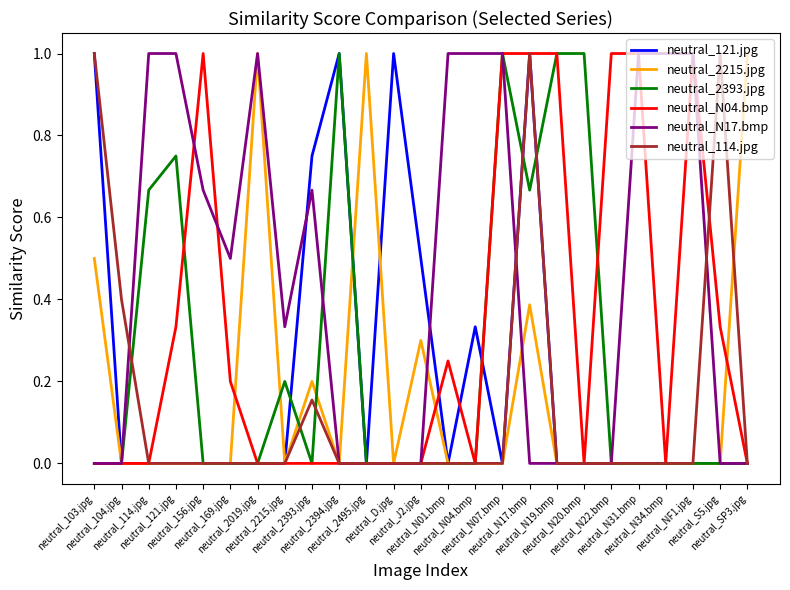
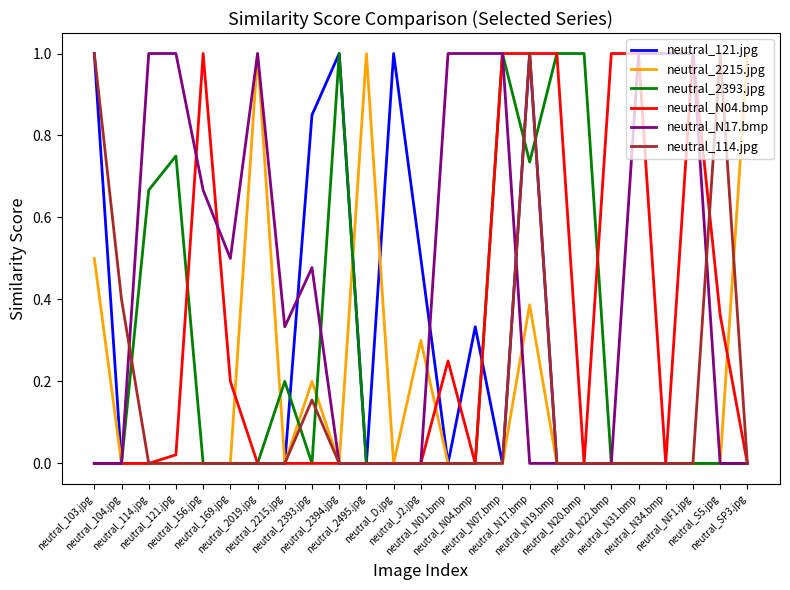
neutral_N04.bmp, neutral_121.jpg: 0.33 -> 0.02
neutral_121.jpg, neutral_2393.jpg: 0.75 -> 0.85
neutral_N17.bmp, neutral_2393.jpg: 0.67 -> 0.48
neutral_2393.jpg, neutral_N17.bmp: 0.67 -> 0.74
neutral_N04.bmp, neutral_S5.jpg: 0.33 -> 0.36
